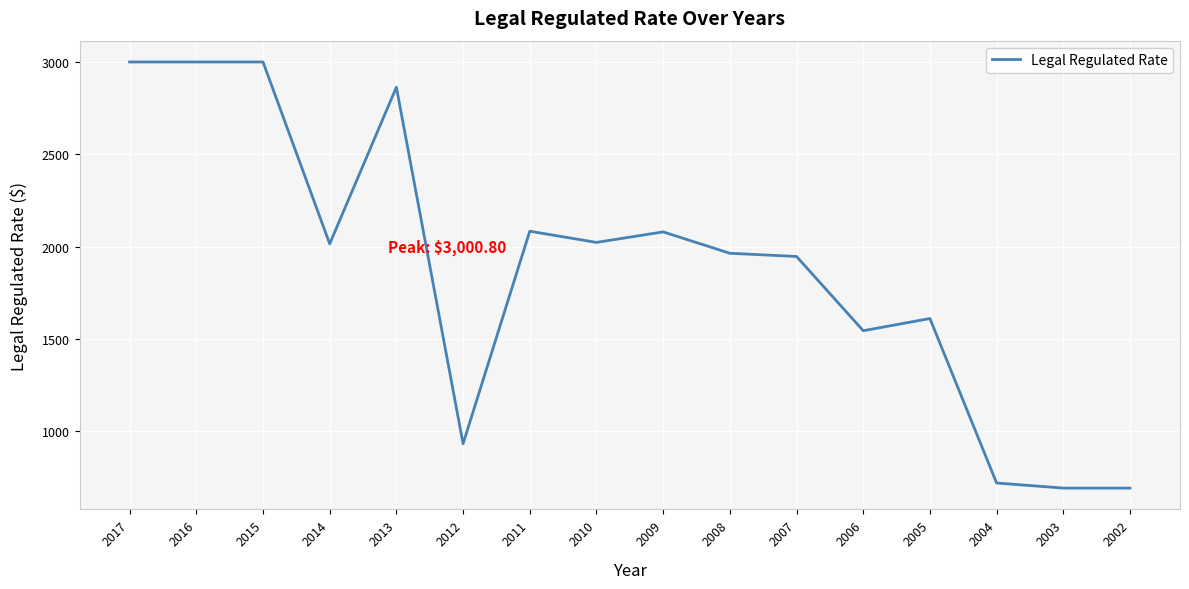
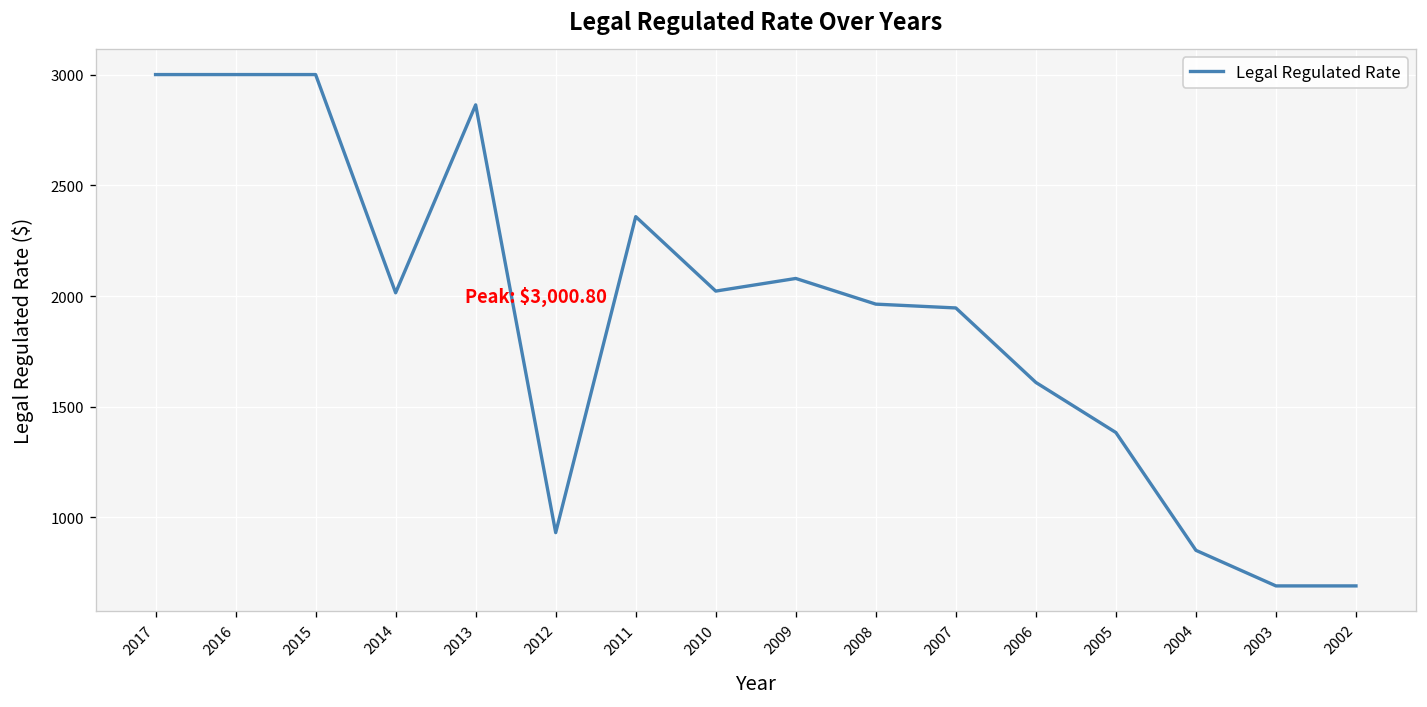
2011: 2080 -> 2360
2006: 1540 -> 1610
2005: 1610 -> 1380
2004: 720 -> 850
